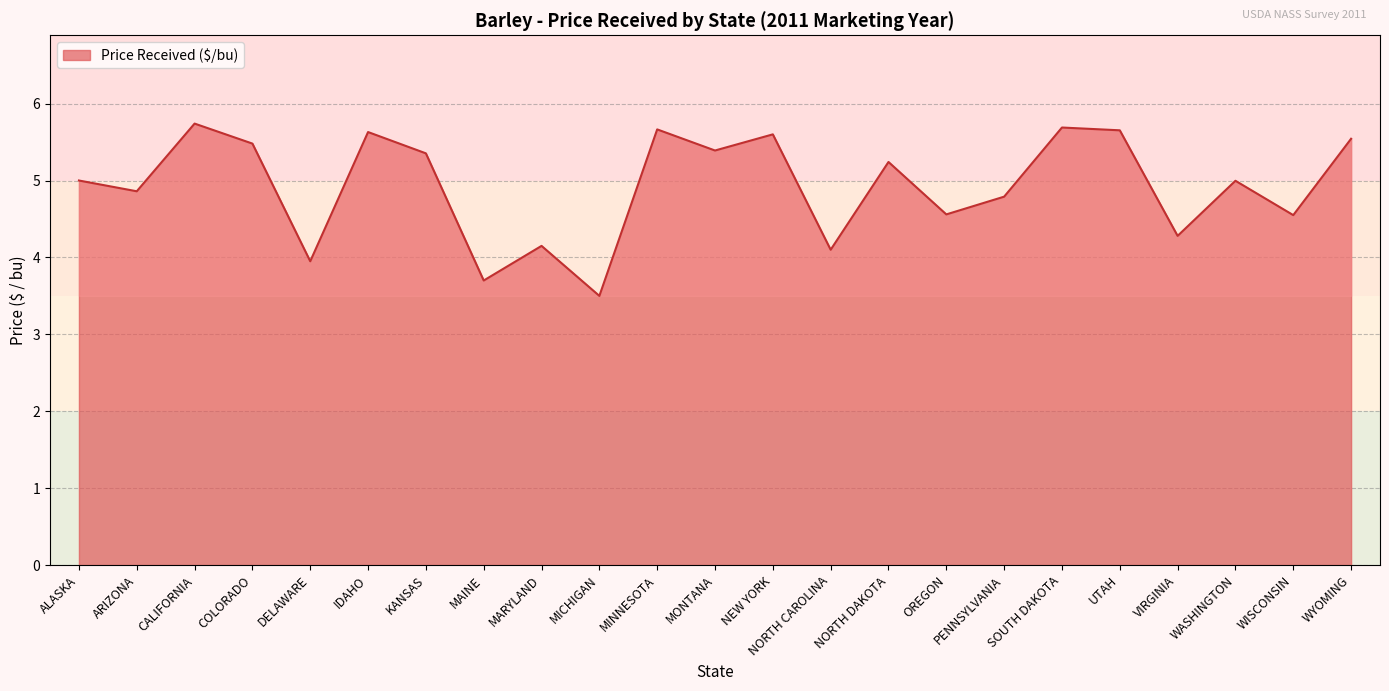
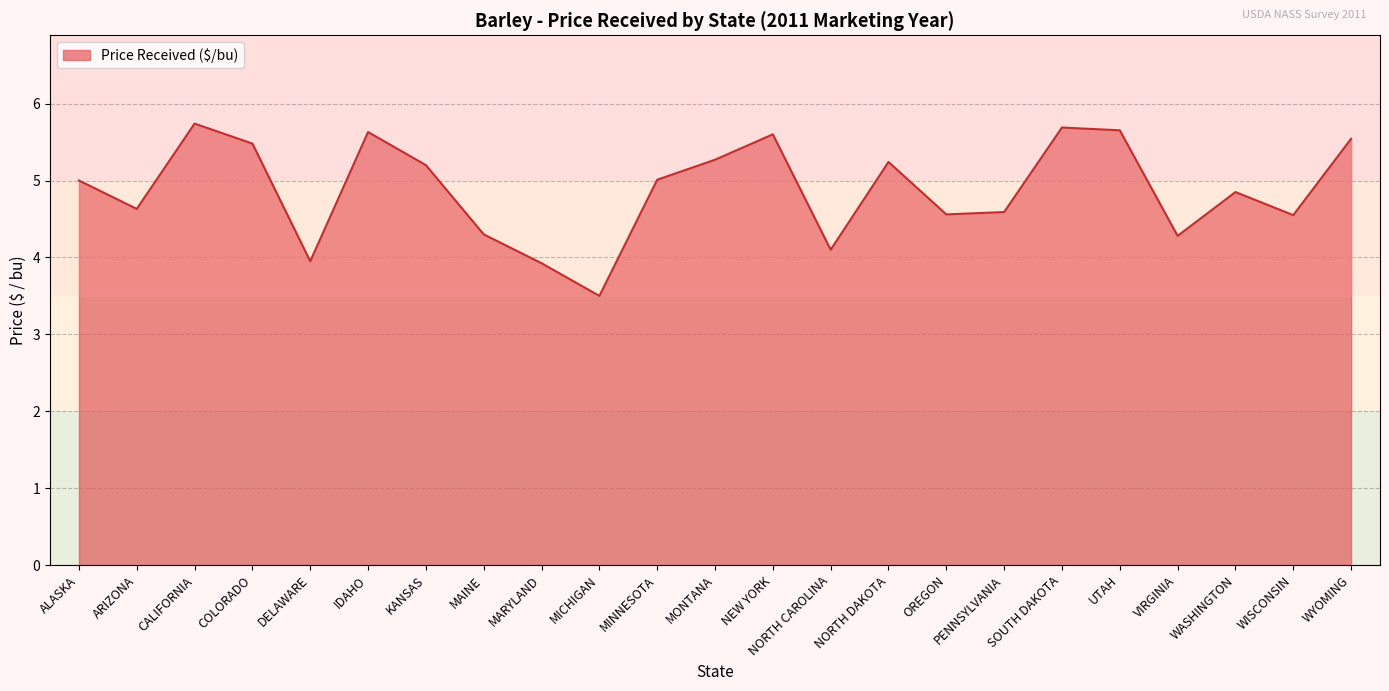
ARIZONA: 4.9 -> 4.6
KANSAS: 5.4 -> 5.2
MAINE: 3.7 -> 4.3
MARYLAND: 4.2 -> 3.9
MINNESOTA: 5.7 -> 5.0
MONTANA: 5.4 -> 5.3
PENNSYLVANIA: 4.8 -> 4.6
WASHINGTON: 5.0 -> 4.8
